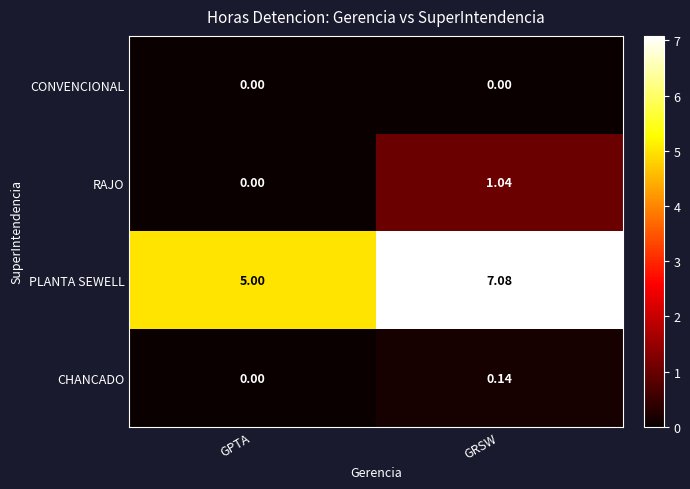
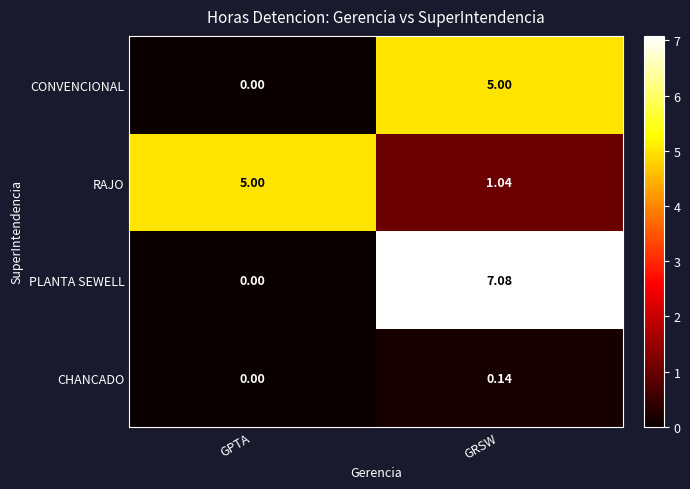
CONVENCIONAL, GRSW: 0.00 -> 5.00
RAJO, GPTA: 0.00 -> 5.00
PLANTA SEWELL, GPTA: 5.00 -> 0.00
